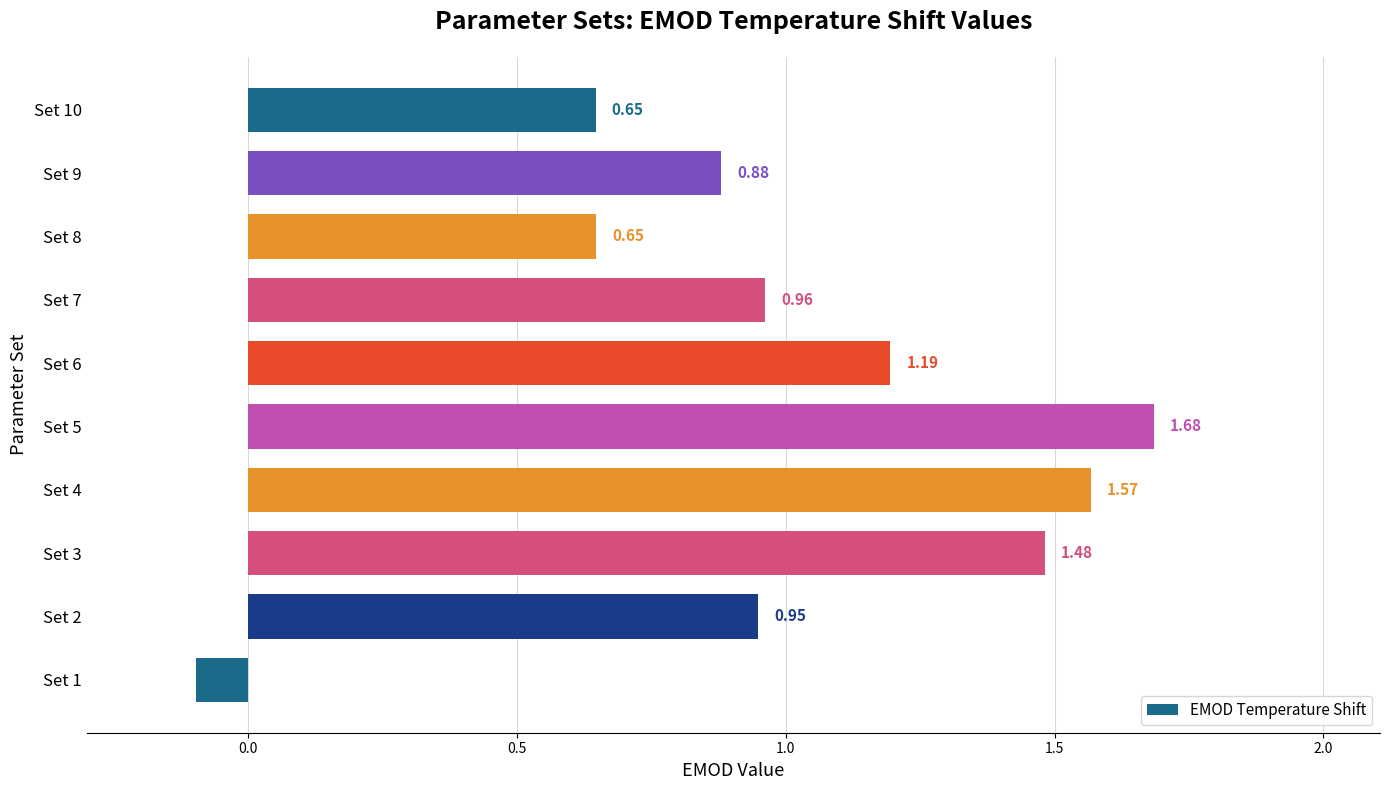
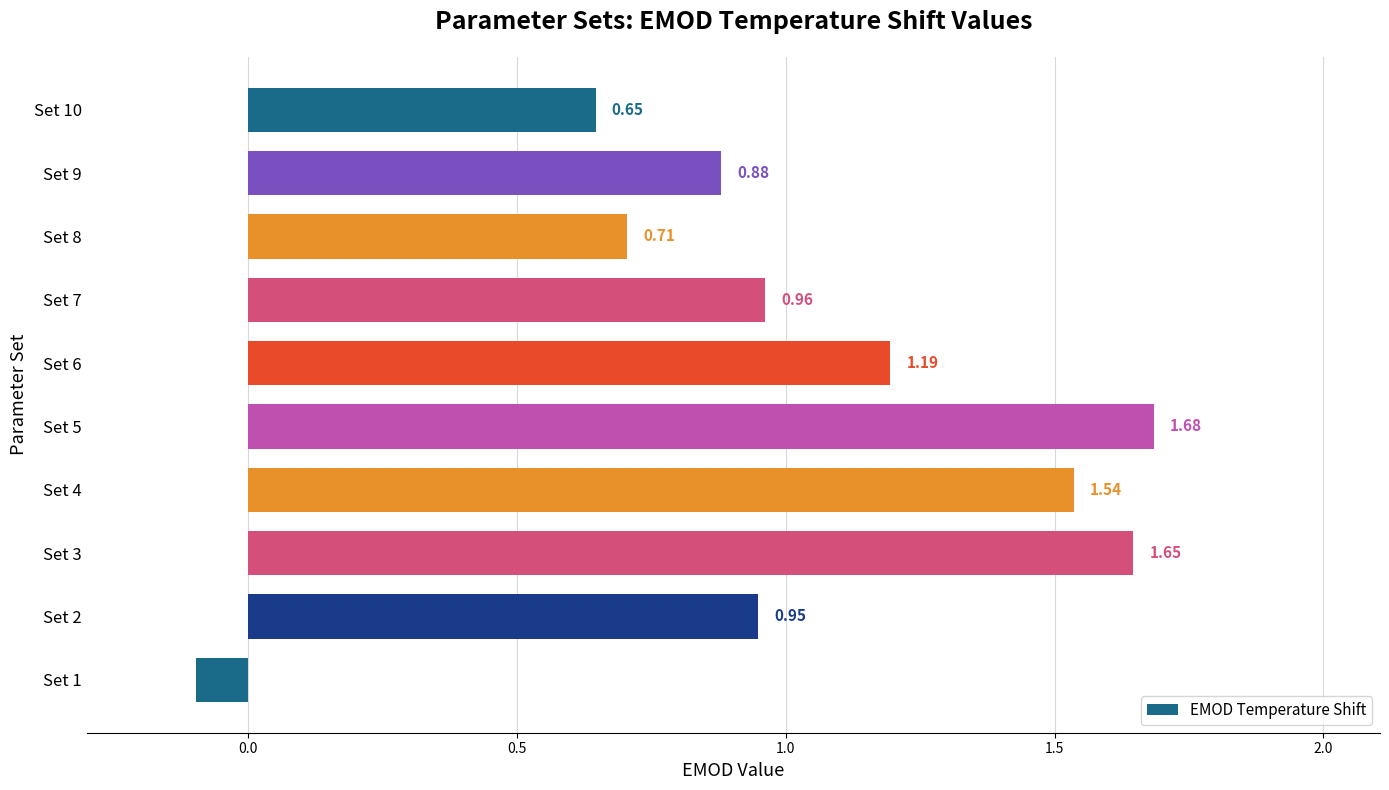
Set 8: 0.65 -> 0.71
Set 4: 1.57 -> 1.54
Set 3: 1.48 -> 1.65
